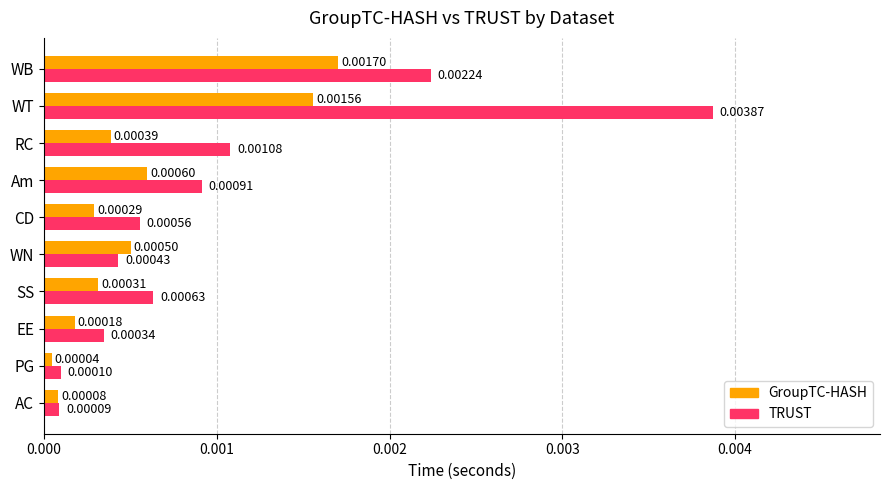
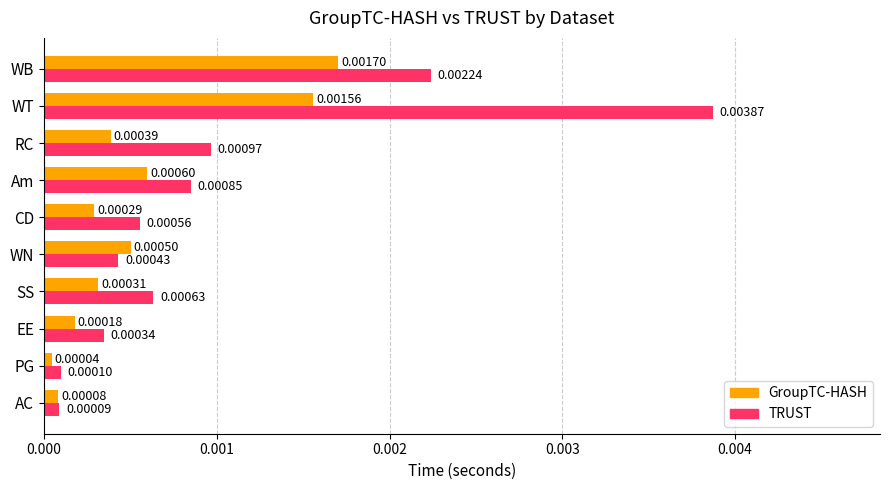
TRUST, RC: 0.00108 -> 0.00097
TRUST, Am: 0.00091 -> 0.00085
